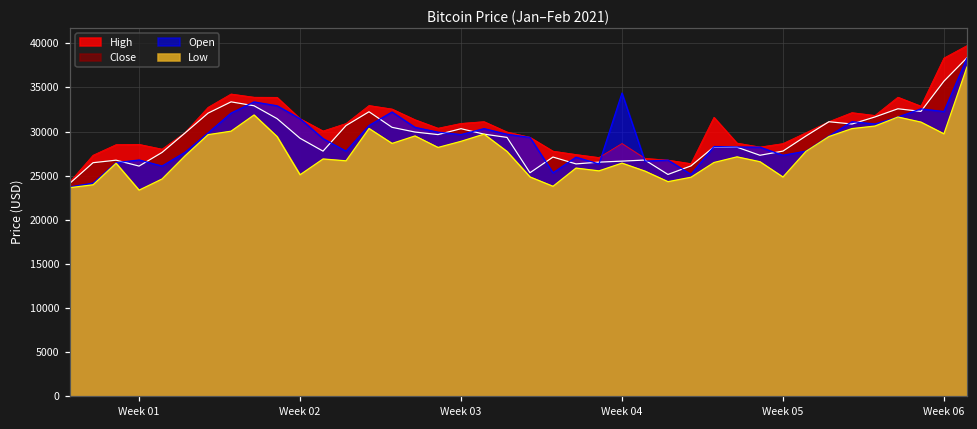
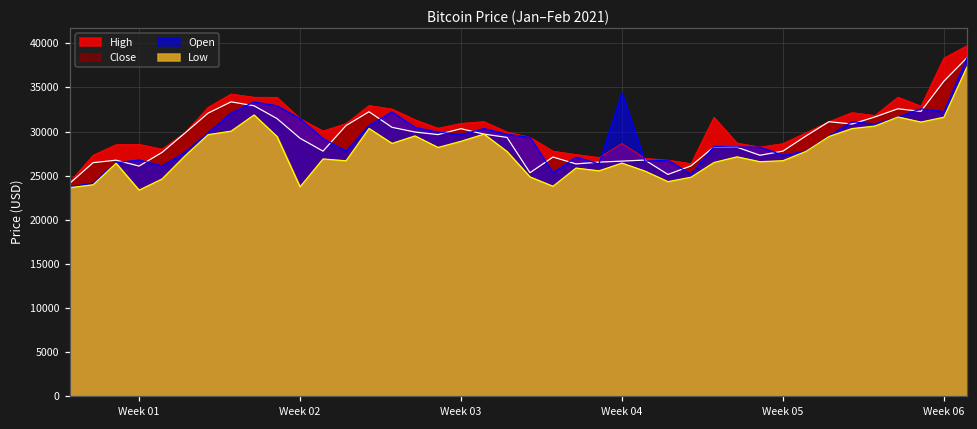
Low, Week 02: 25000 -> 24000
Low, Week 05: 25000 -> 27000
Low, Week 06: 30000 -> 32000
